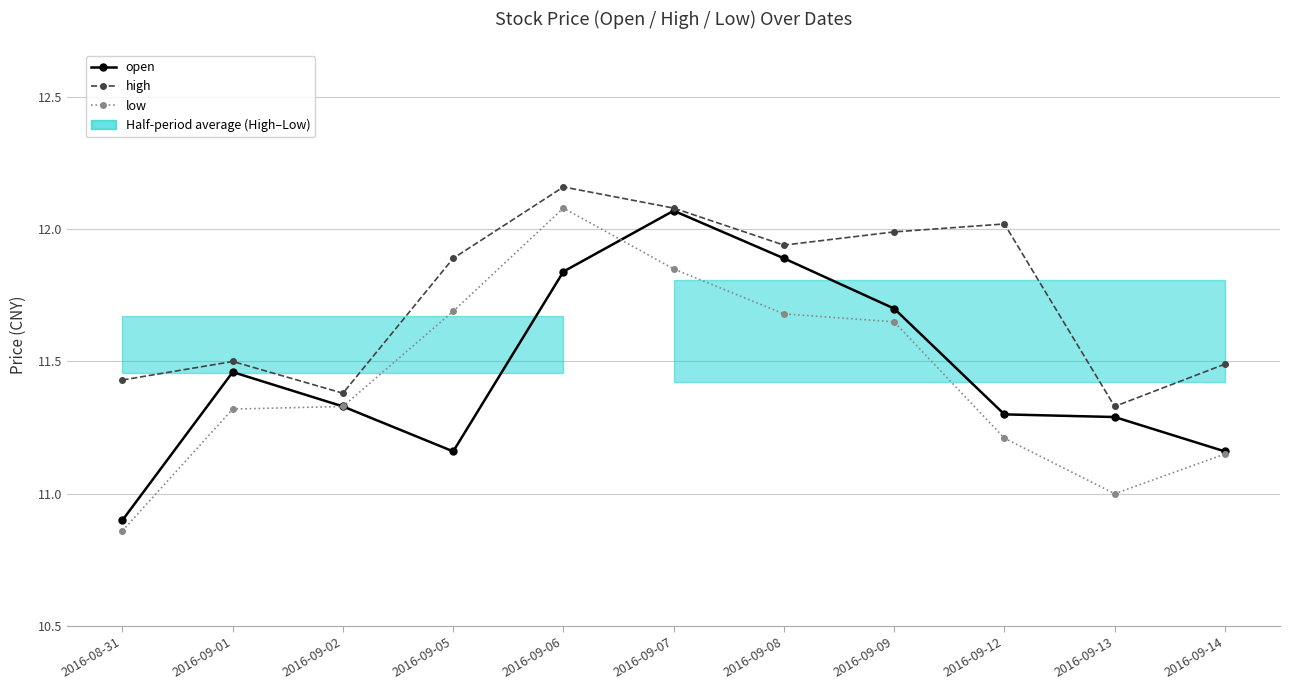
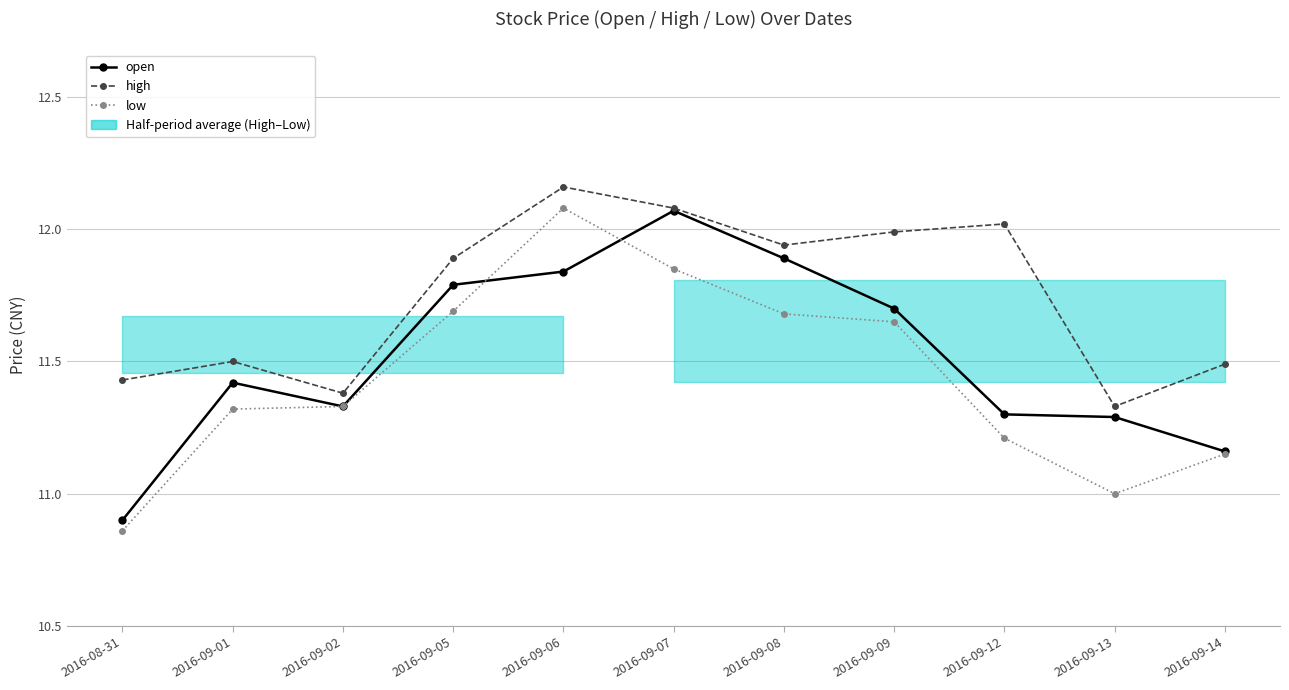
open, 2016-09-01: 11.46 -> 11.42
open, 2016-09-05: 11.16 -> 11.79
